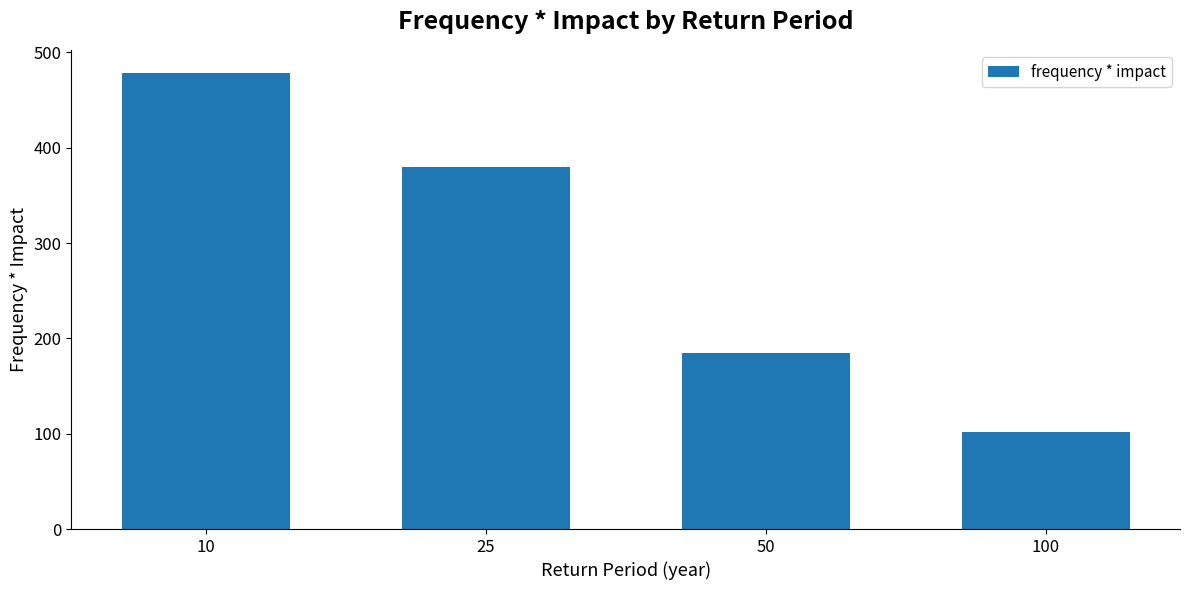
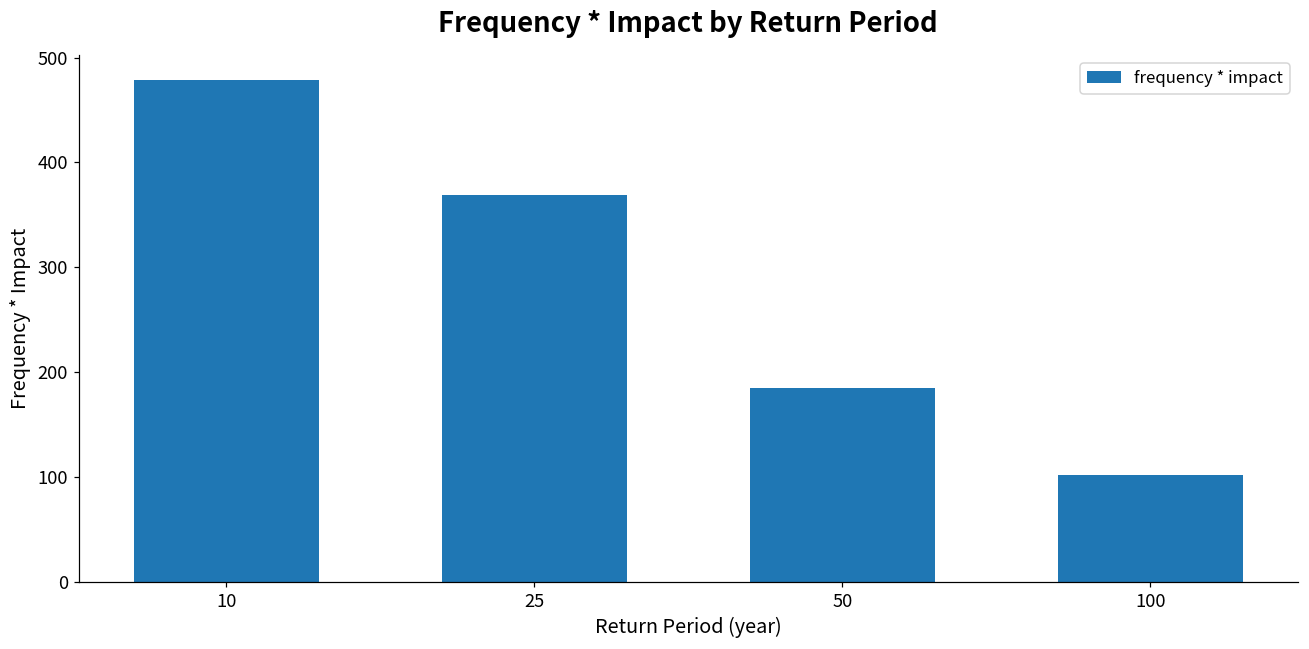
25: 380 -> 370
